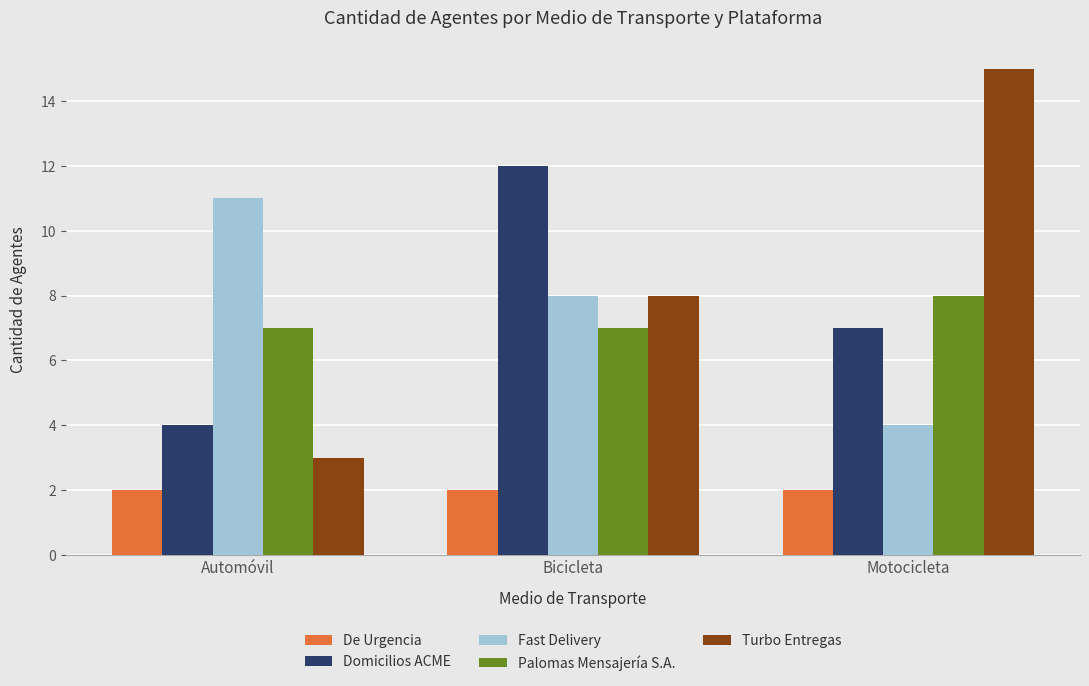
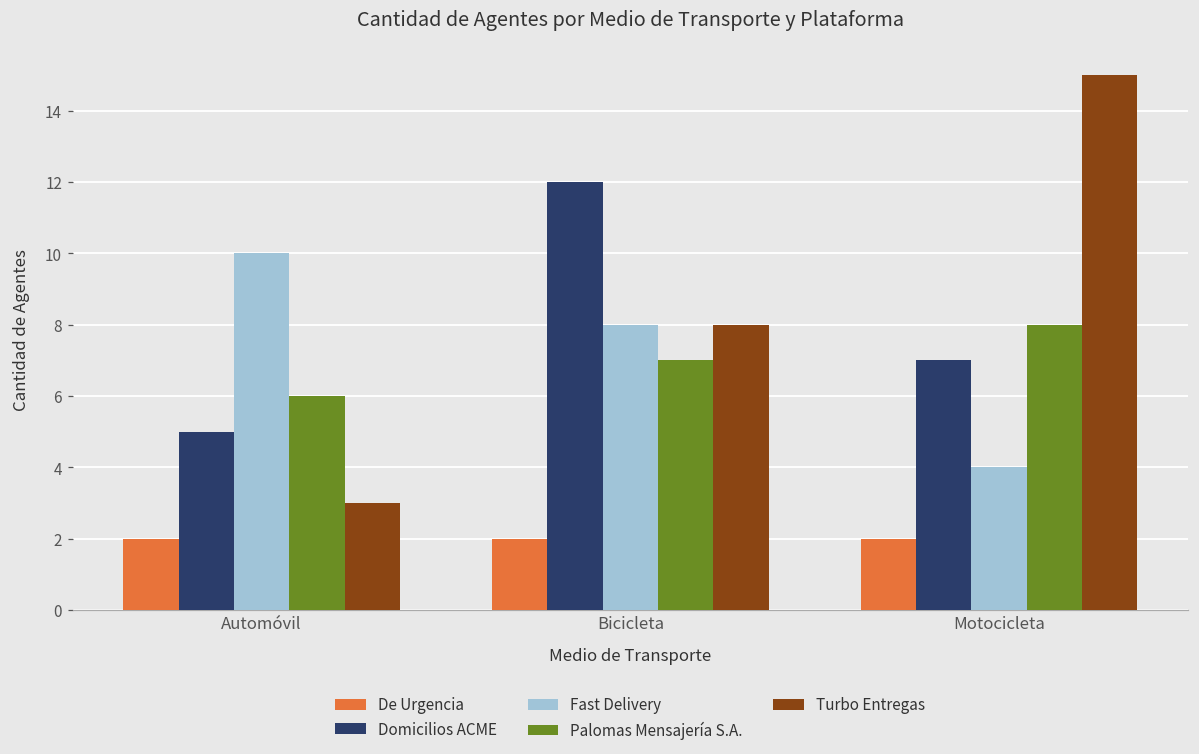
Domicilios ACME, Automóvil: 4 -> 5
Fast Delivery, Automóvil: 11 -> 10
Palomas Mensajería S.A., Automóvil: 7 -> 6
